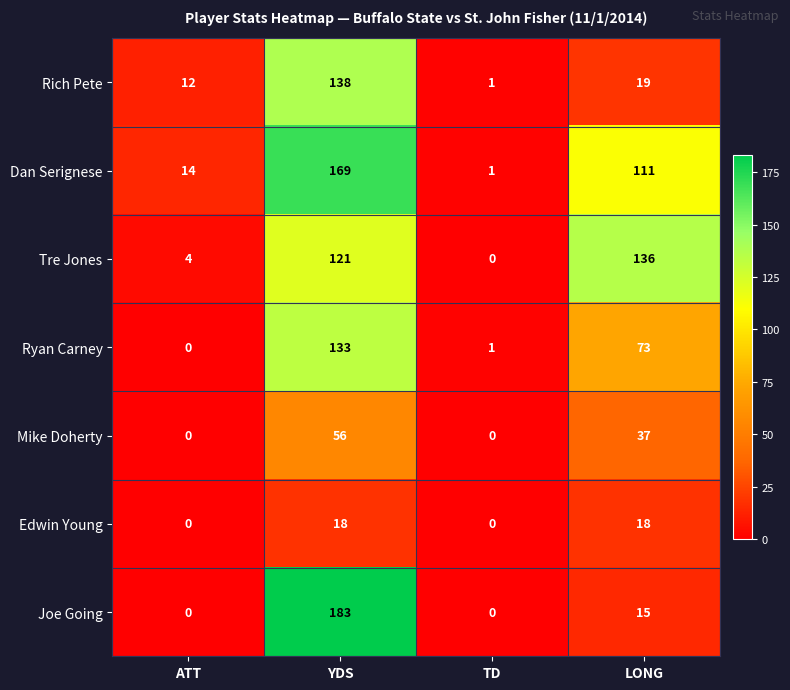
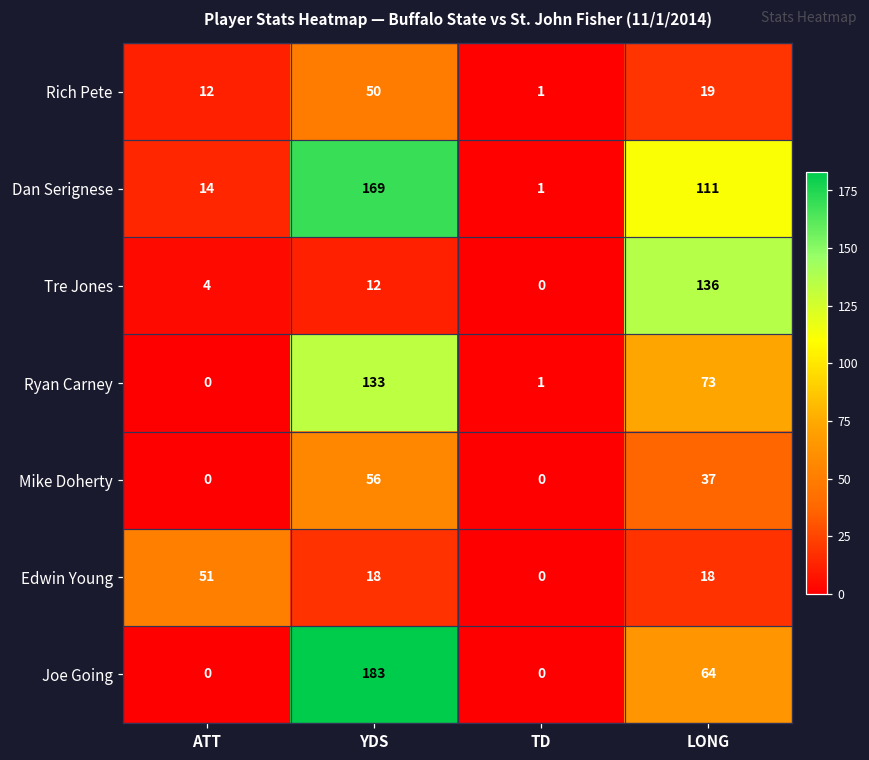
Rich Pete, YDS: 138 -> 50
Tre Jones, YDS: 121 -> 12
Edwin Young, ATT: 0 -> 51
Joe Going, LONG: 15 -> 64
